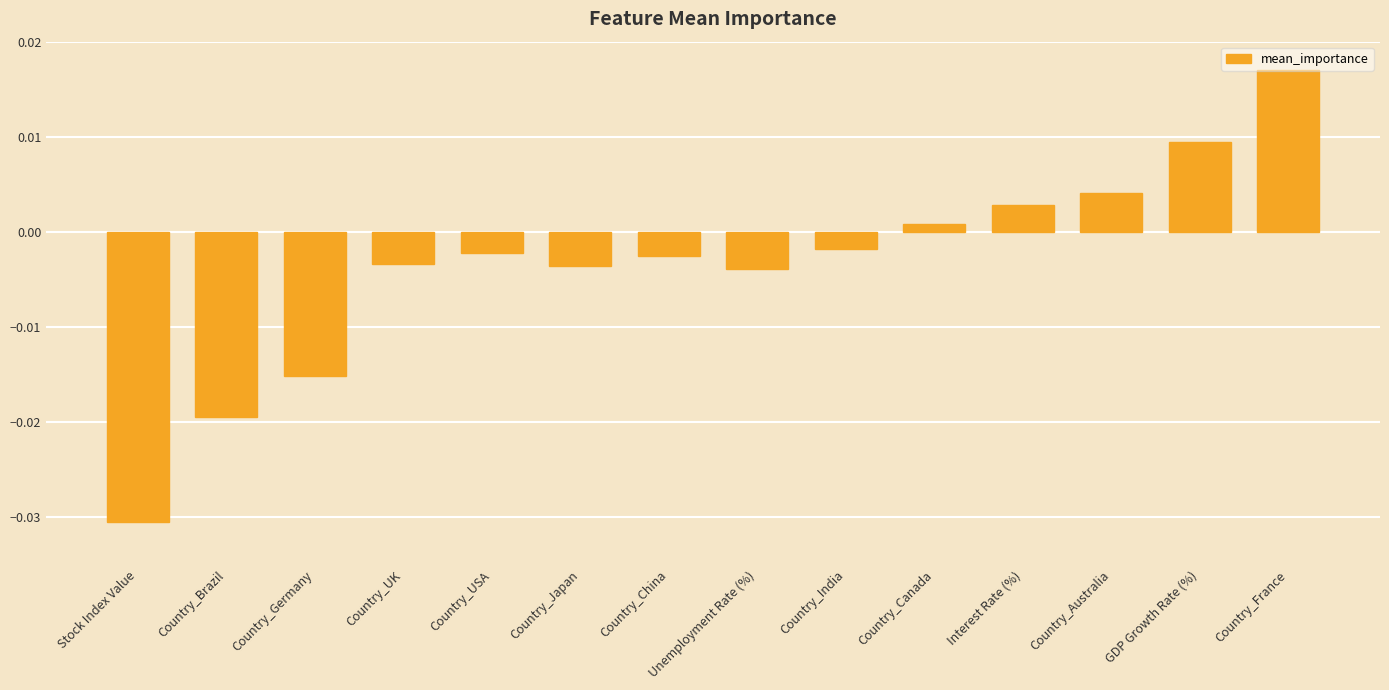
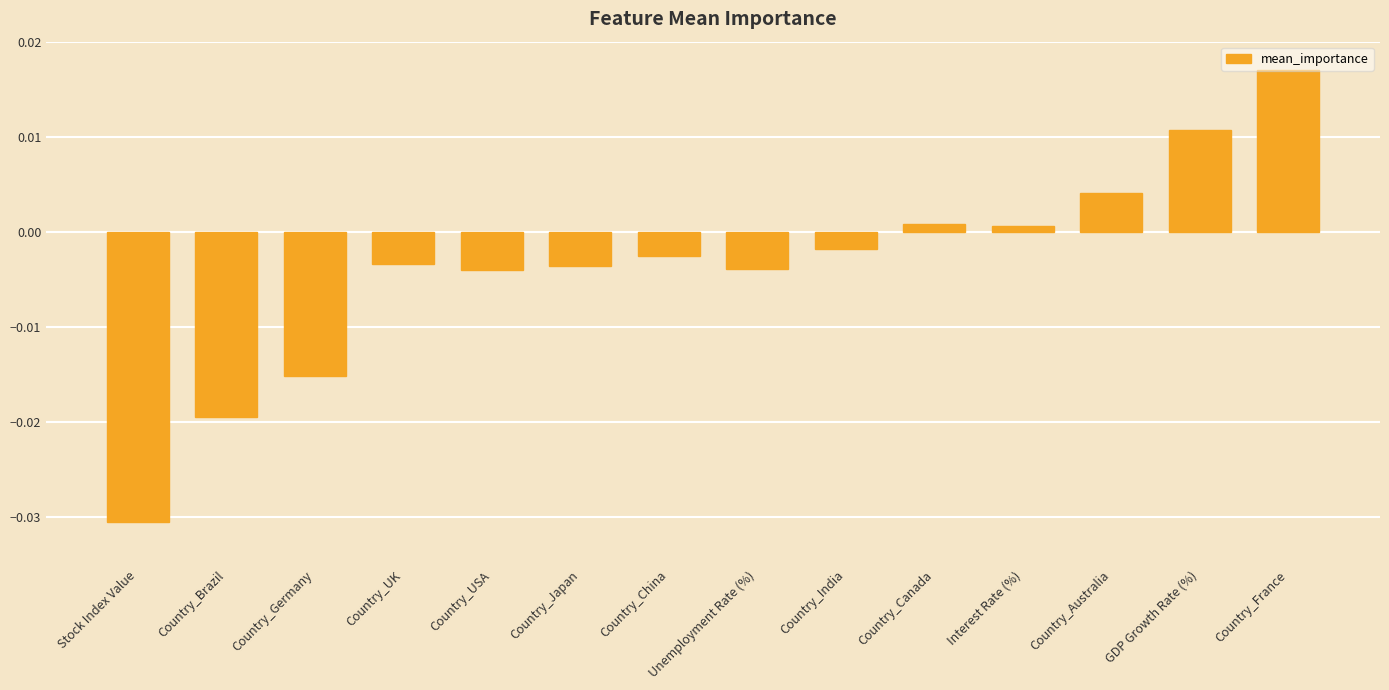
Country_USA: -0.002 -> -0.004
Interest Rate (%): 0.003 -> 0.001
GDP Growth Rate (%): 0.009 -> 0.011
